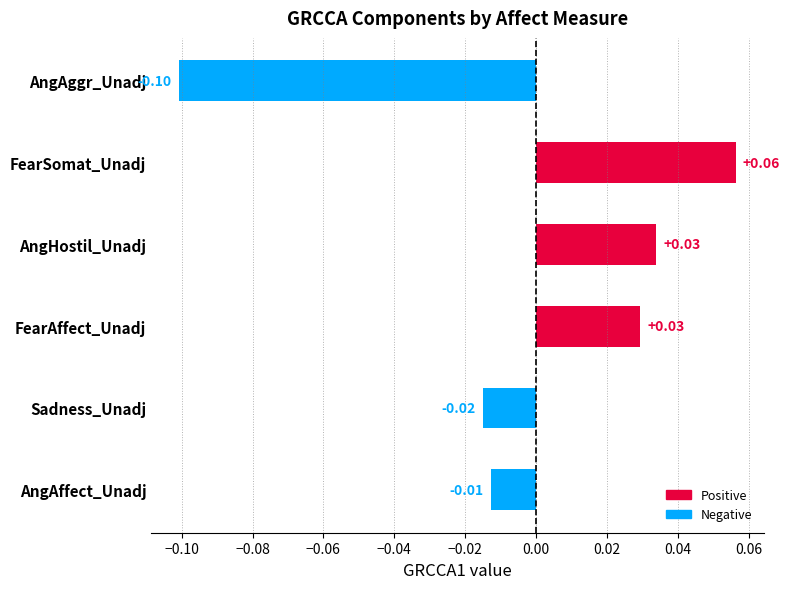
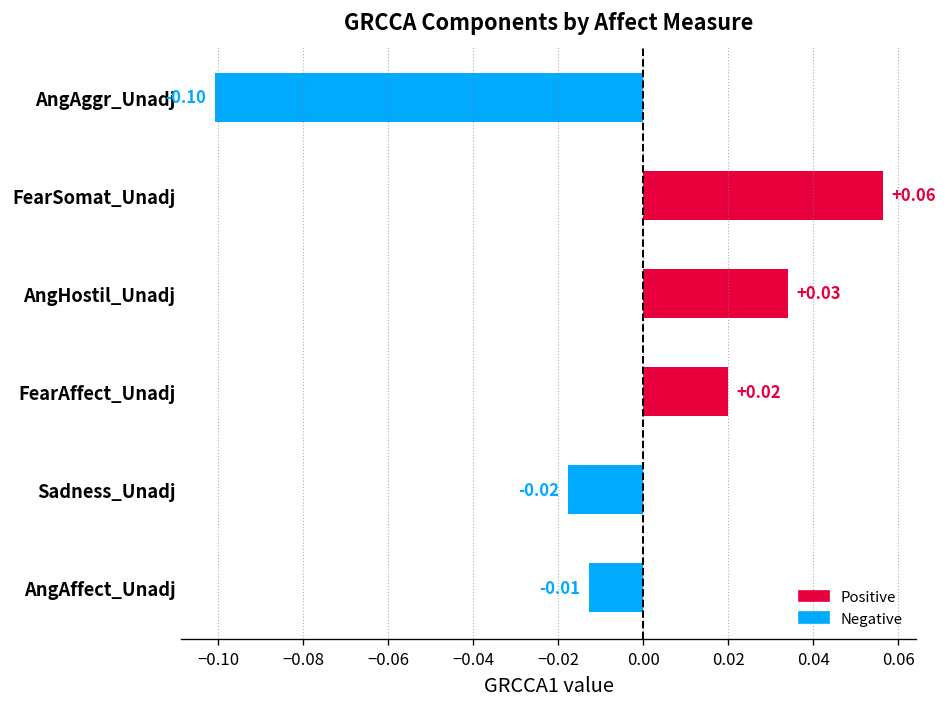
FearAffect_Unadj: +0.03 -> +0.02
Sadness_Unadj: -0.015 -> -0.018
